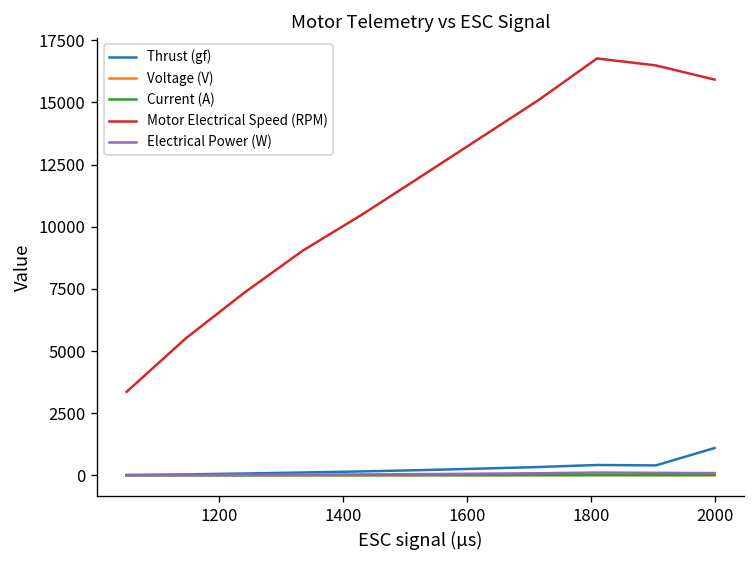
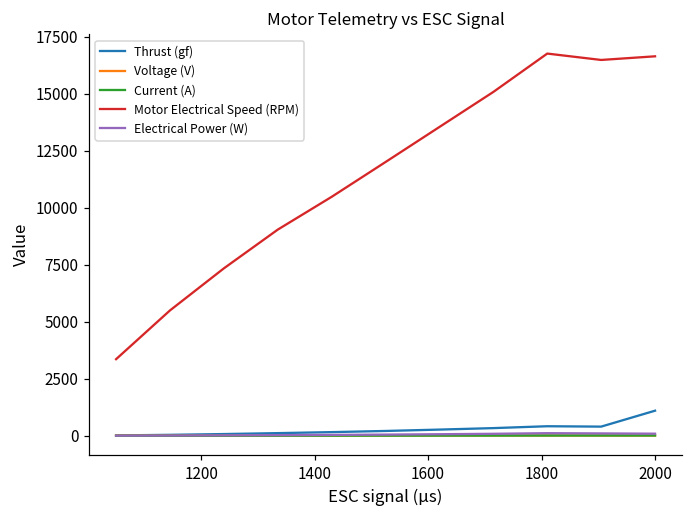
Motor Electrical Speed (RPM), 2000: 15900 -> 16700
